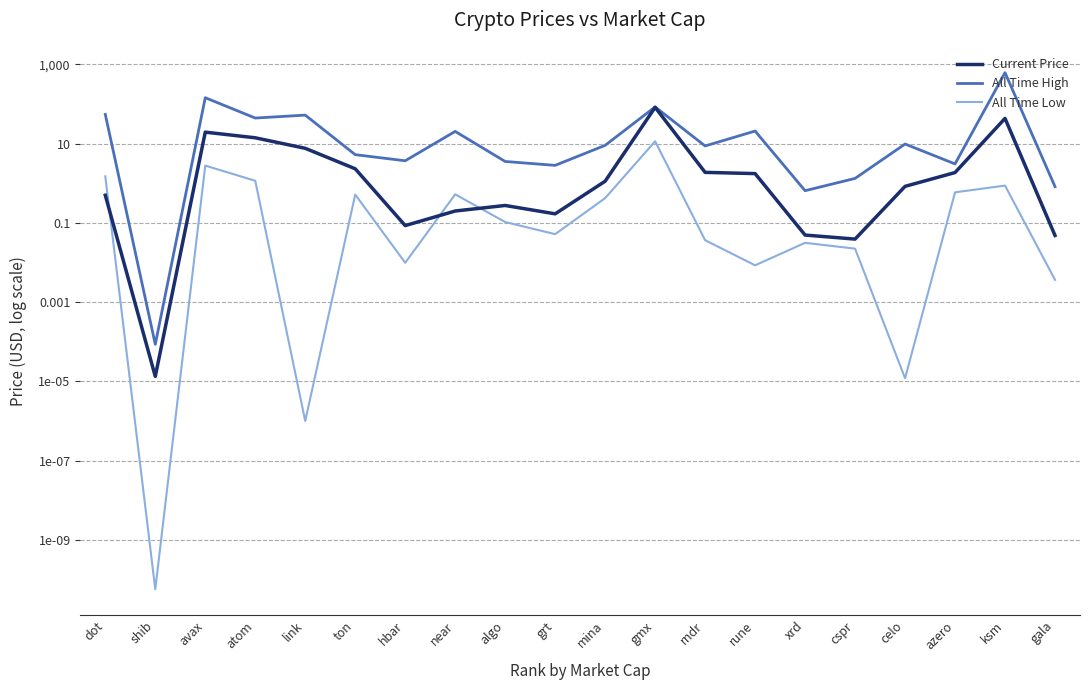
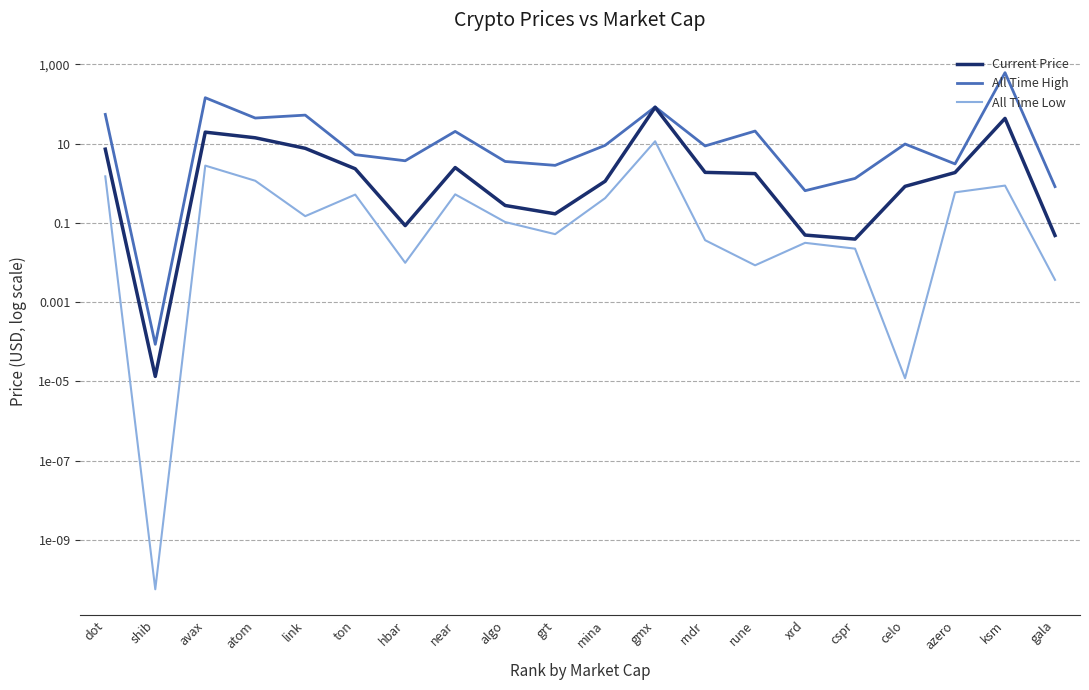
Current Price, dot: 0.5 -> 7
All Time Low, link: 0.000001 -> 0.15
Current Price, near: 0.2 -> 3
